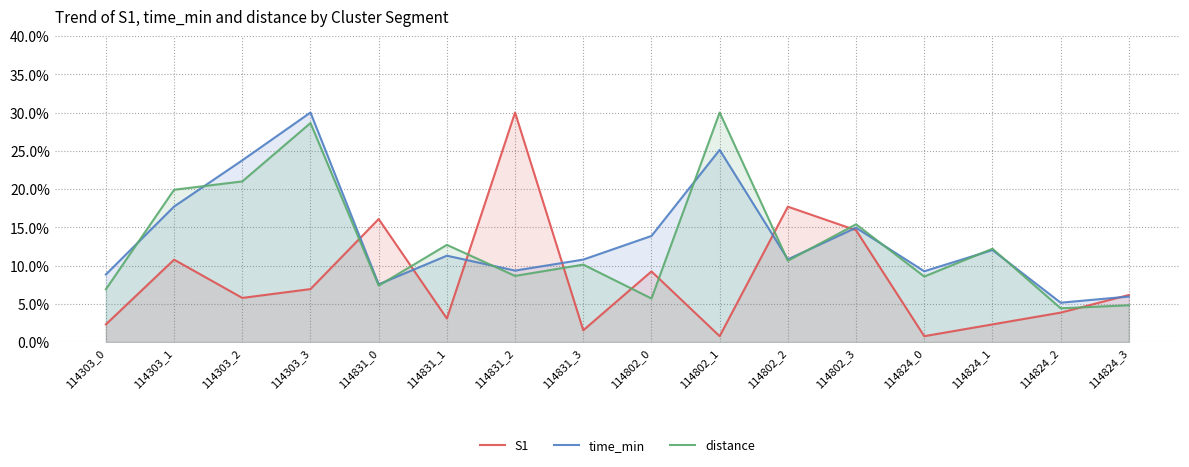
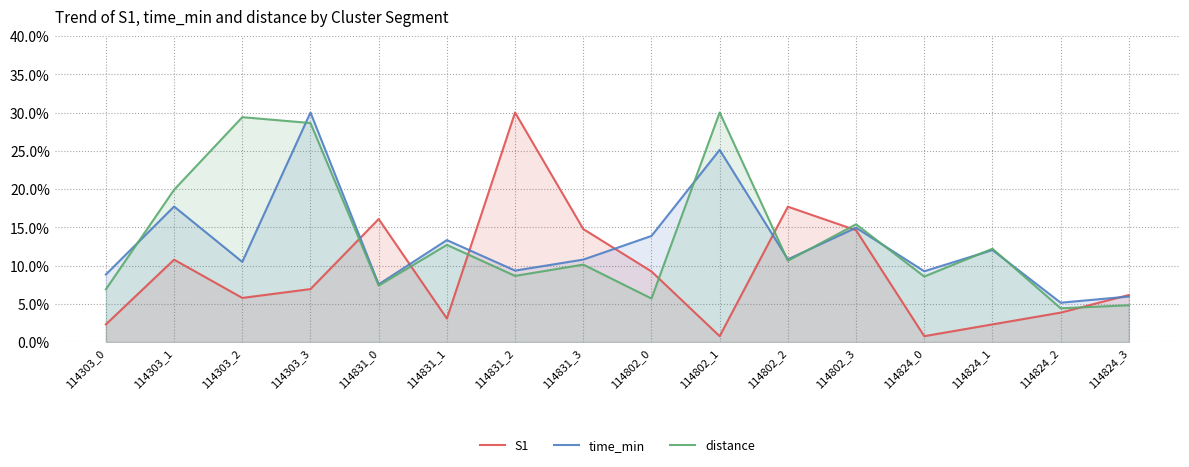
time_min, 114303_2: 24% -> 10%
distance, 114303_2: 21% -> 29%
time_min, 114831_1: 11% -> 13%
S1, 114831_3: 2% -> 15%
